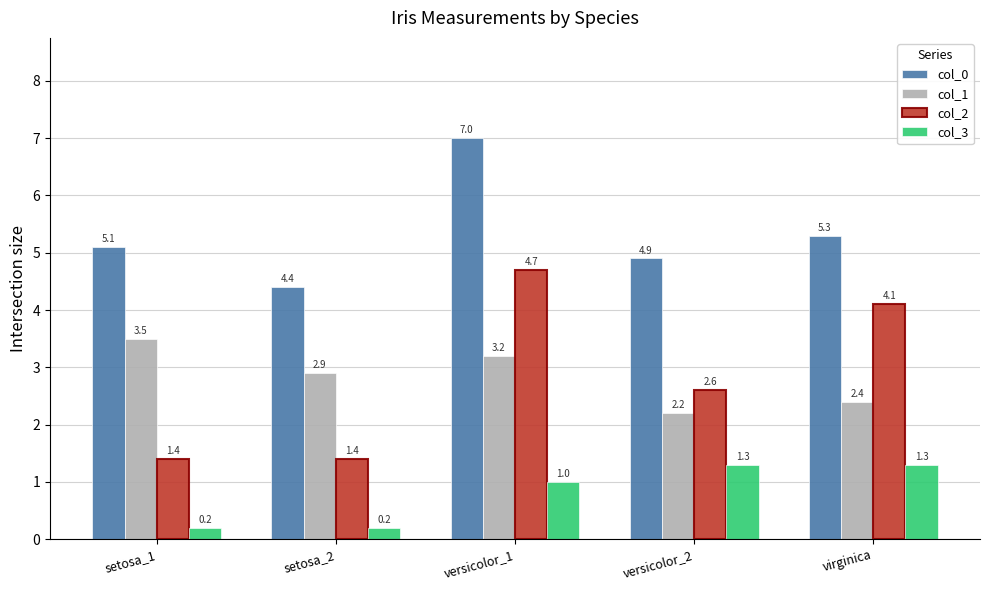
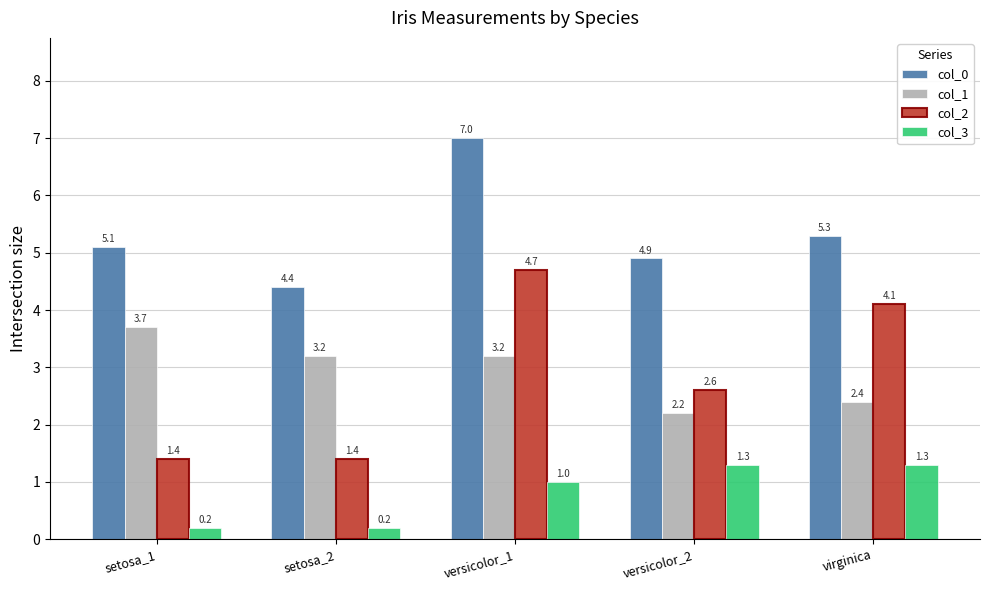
col_1, setosa_1: 3.5 -> 3.7
col_1, setosa_2: 2.9 -> 3.2
